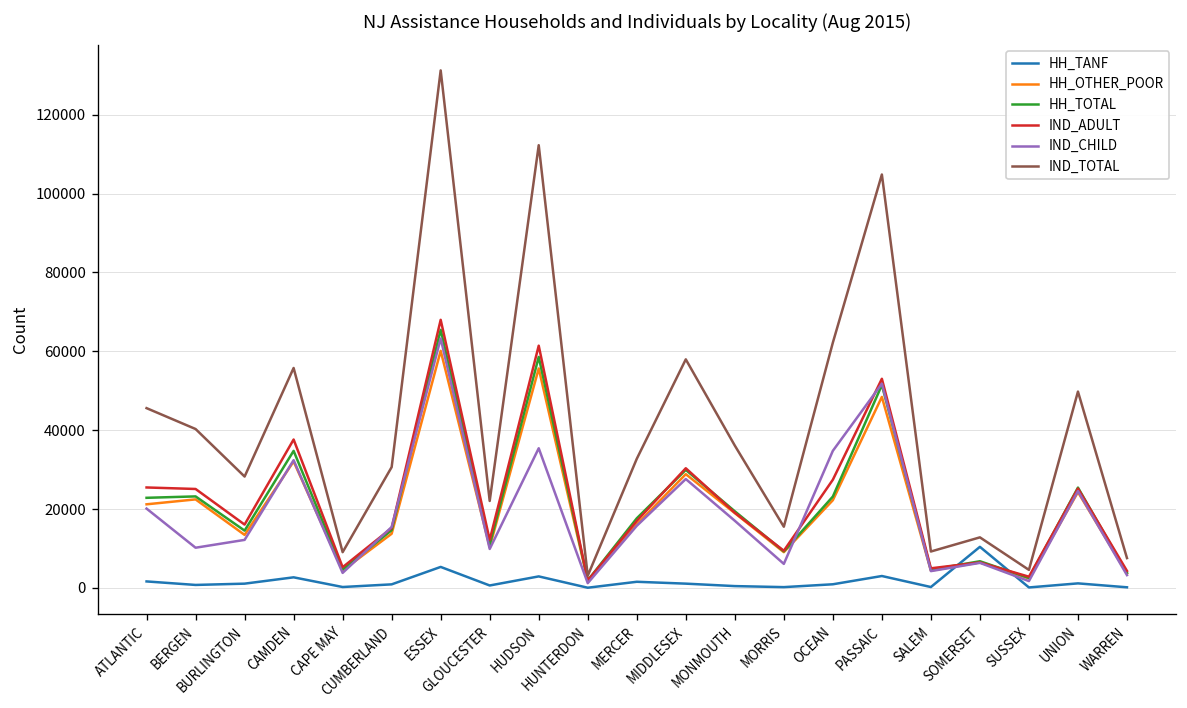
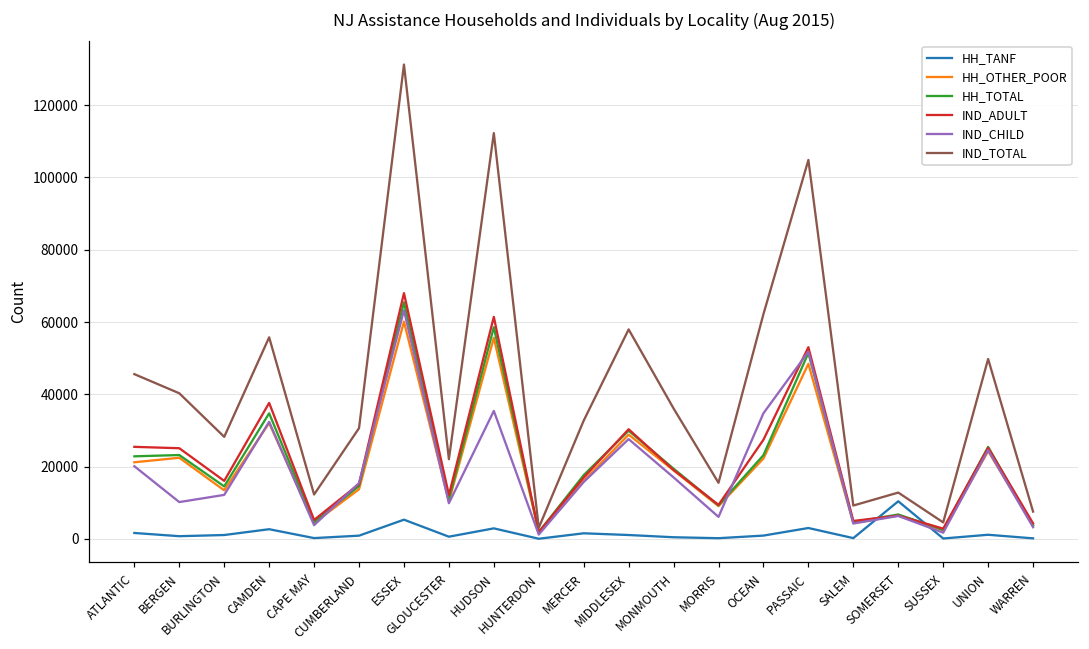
IND_TOTAL, CAPE MAY: 9000 -> 12000
